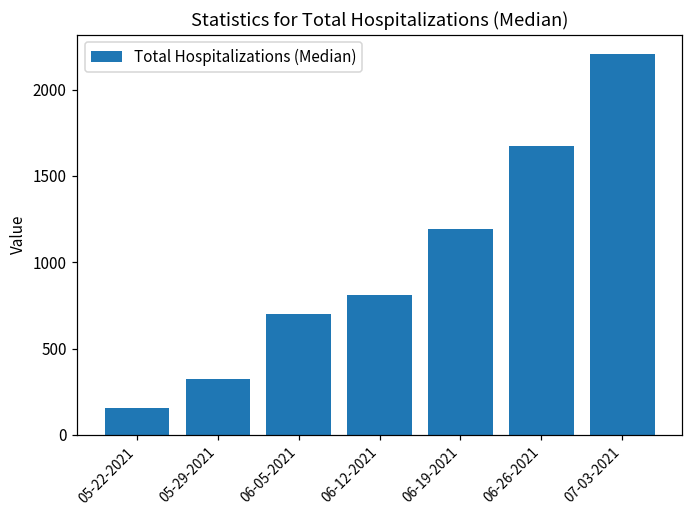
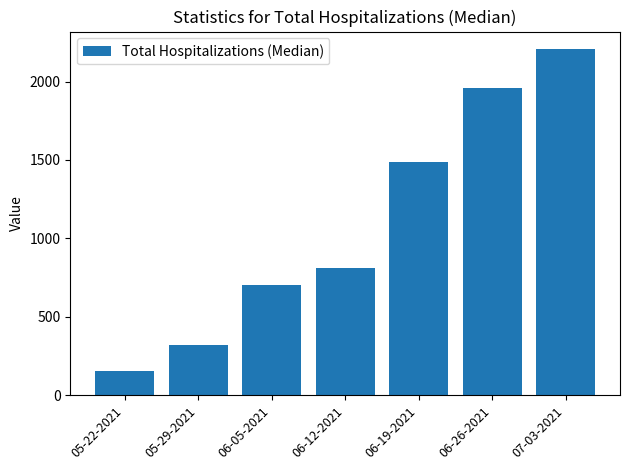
06-19-2021: 1190 -> 1480
06-26-2021: 1670 -> 1960
